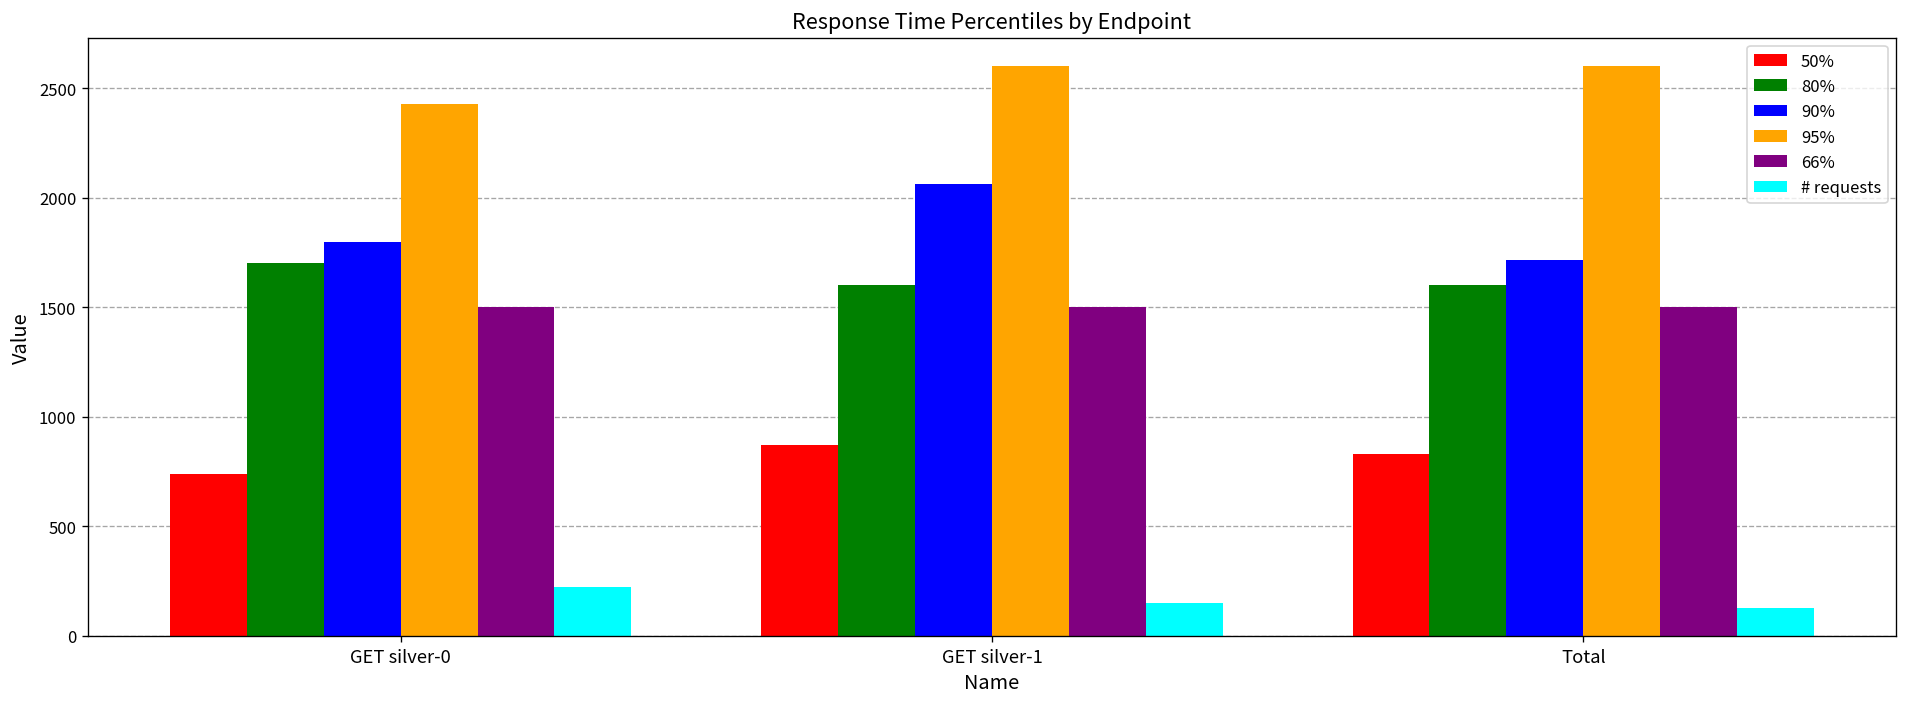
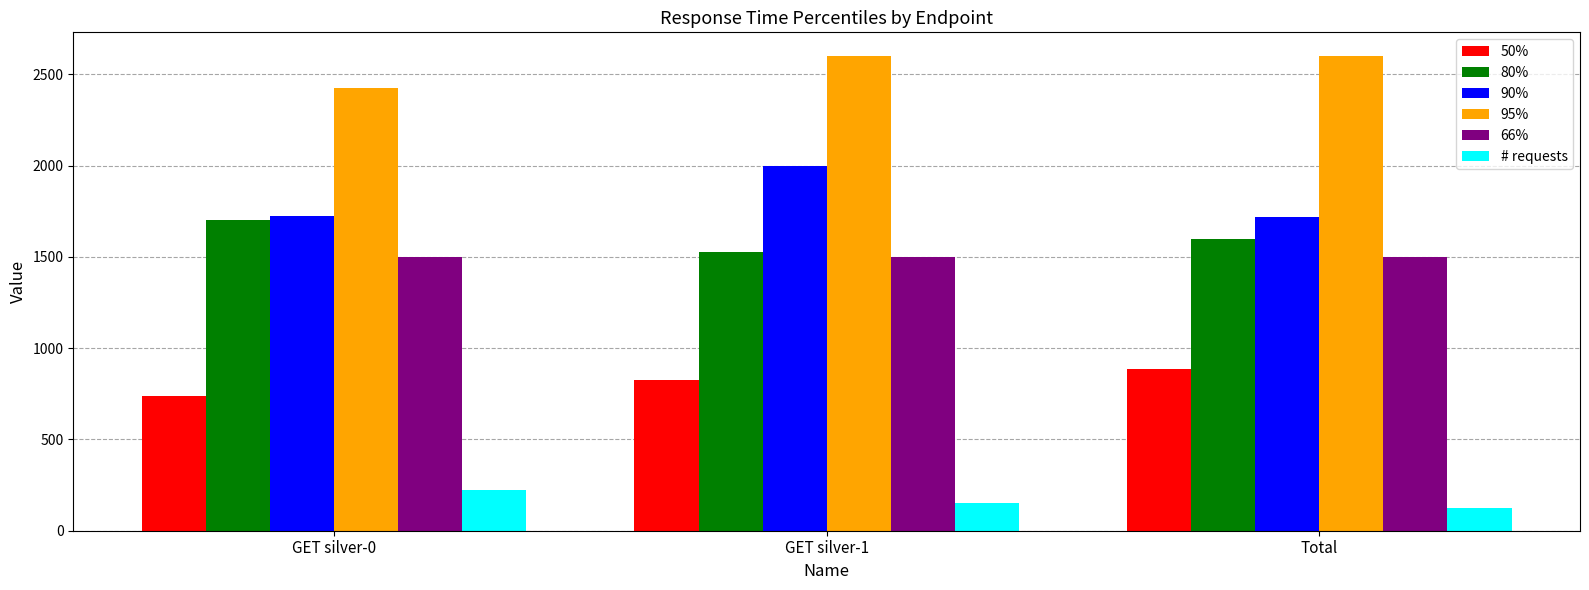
90%, GET silver-0: 1800 -> 1720
50%, GET silver-1: 870 -> 830
80%, GET silver-1: 1600 -> 1530
90%, GET silver-1: 2060 -> 2000
50%, Total: 830 -> 890
